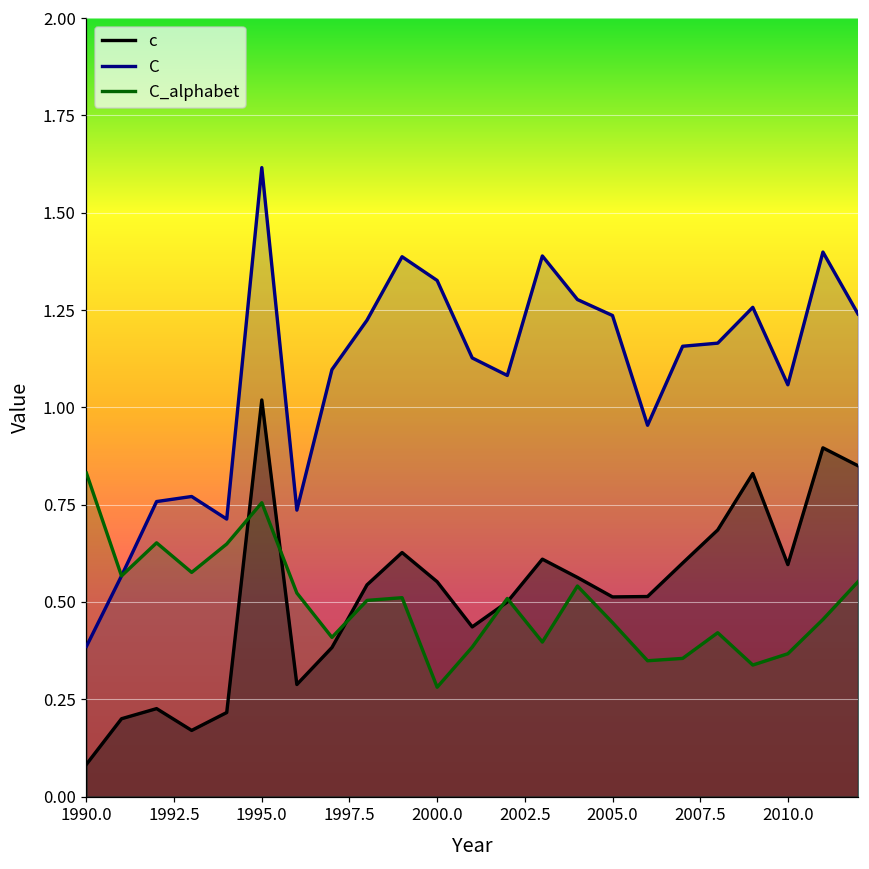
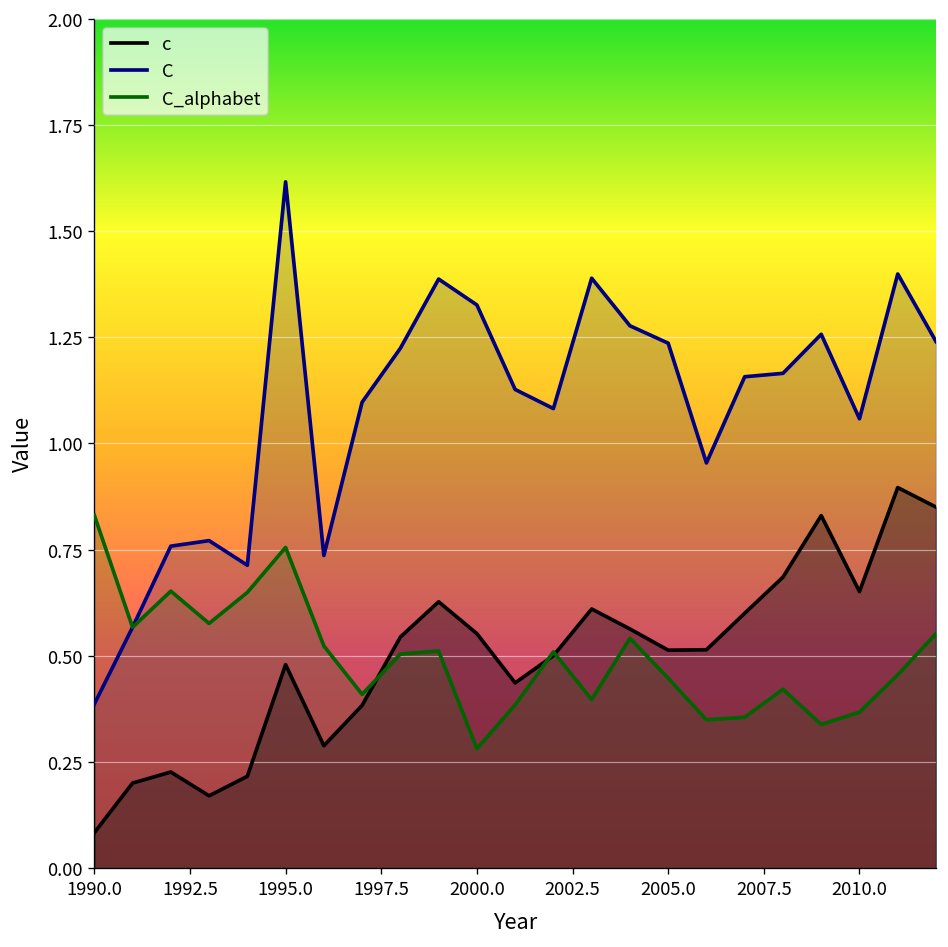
c, 1995.0: 1.02 -> 0.48
c, 2010.0: 0.60 -> 0.65
